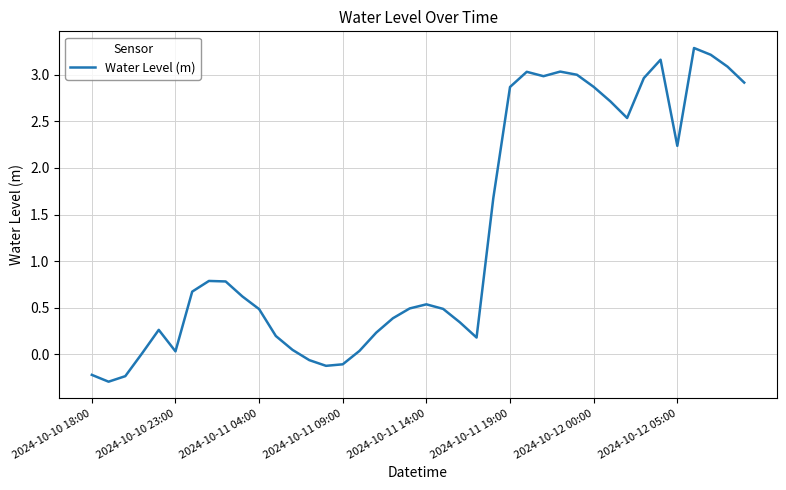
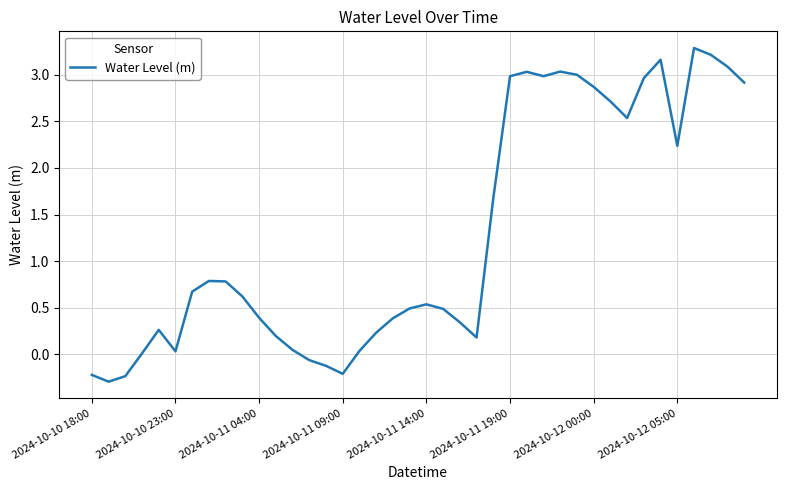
2024-10-11 04:00: 0.5 -> 0.4
2024-10-11 09:00: -0.1 -> -0.2
2024-10-11 19:00: 2.9 -> 3.0
